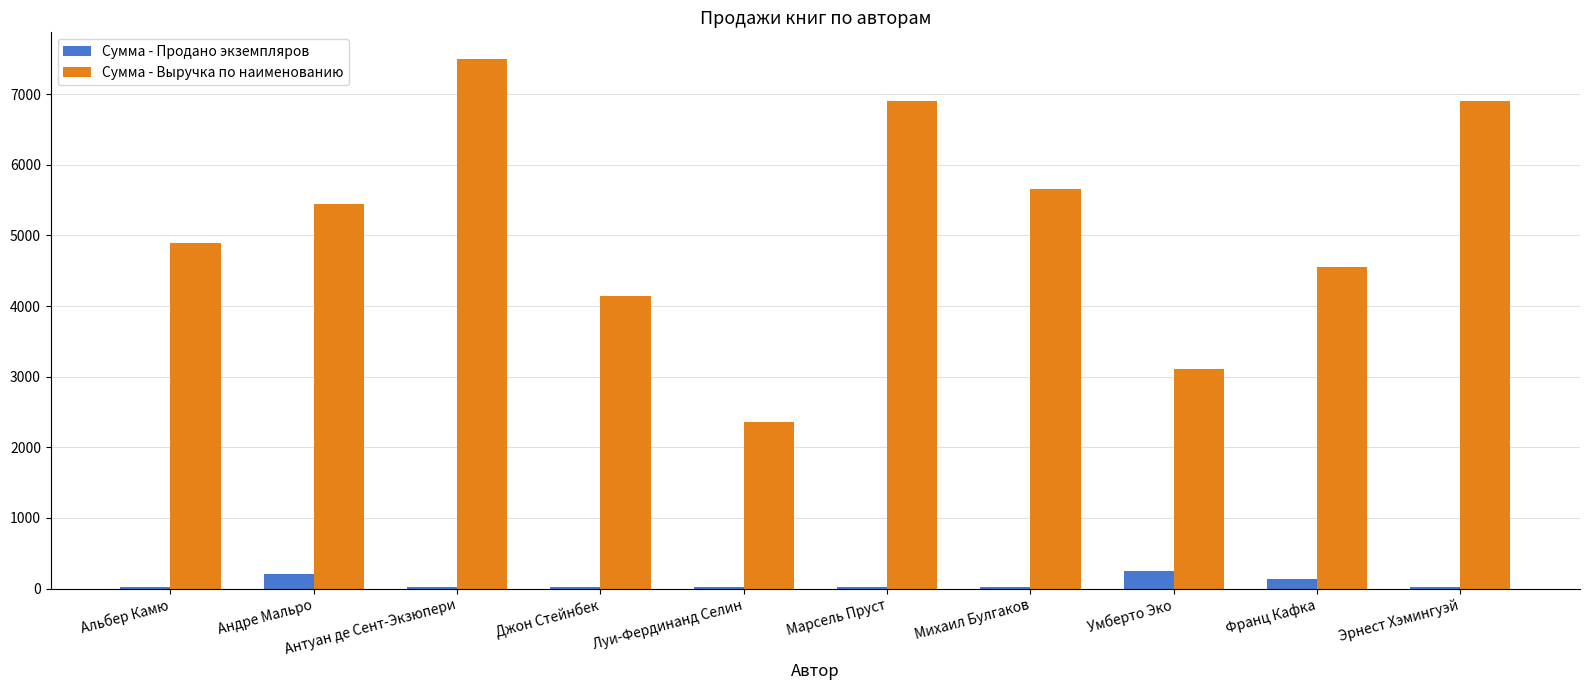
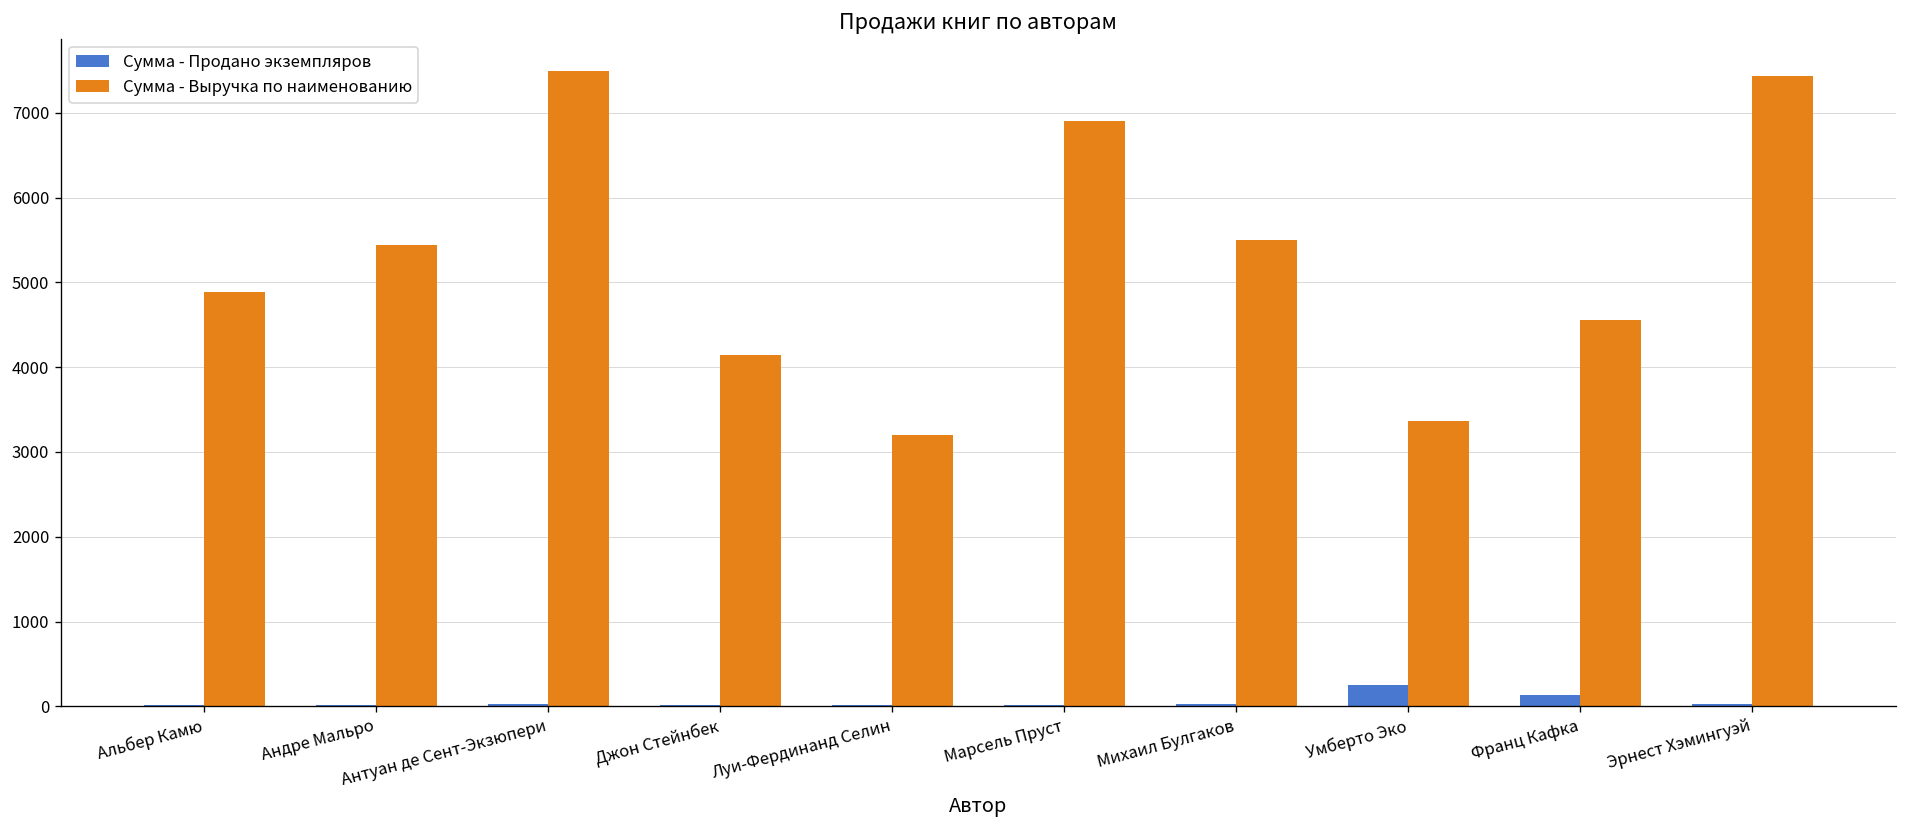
Сумма - Продано экземпляров, Андре Мальро: 200 -> 0
Сумма - Выручка по наименованию, Луи-Фердинанд Селин: 2400 -> 3200
Сумма - Выручка по наименованию, Михаил Булгаков: 5700 -> 5500
Сумма - Выручка по наименованию, Умберто Эко: 3100 -> 3400
Сумма - Выручка по наименованию, Эрнест Хэмингуэй: 6900 -> 7400
